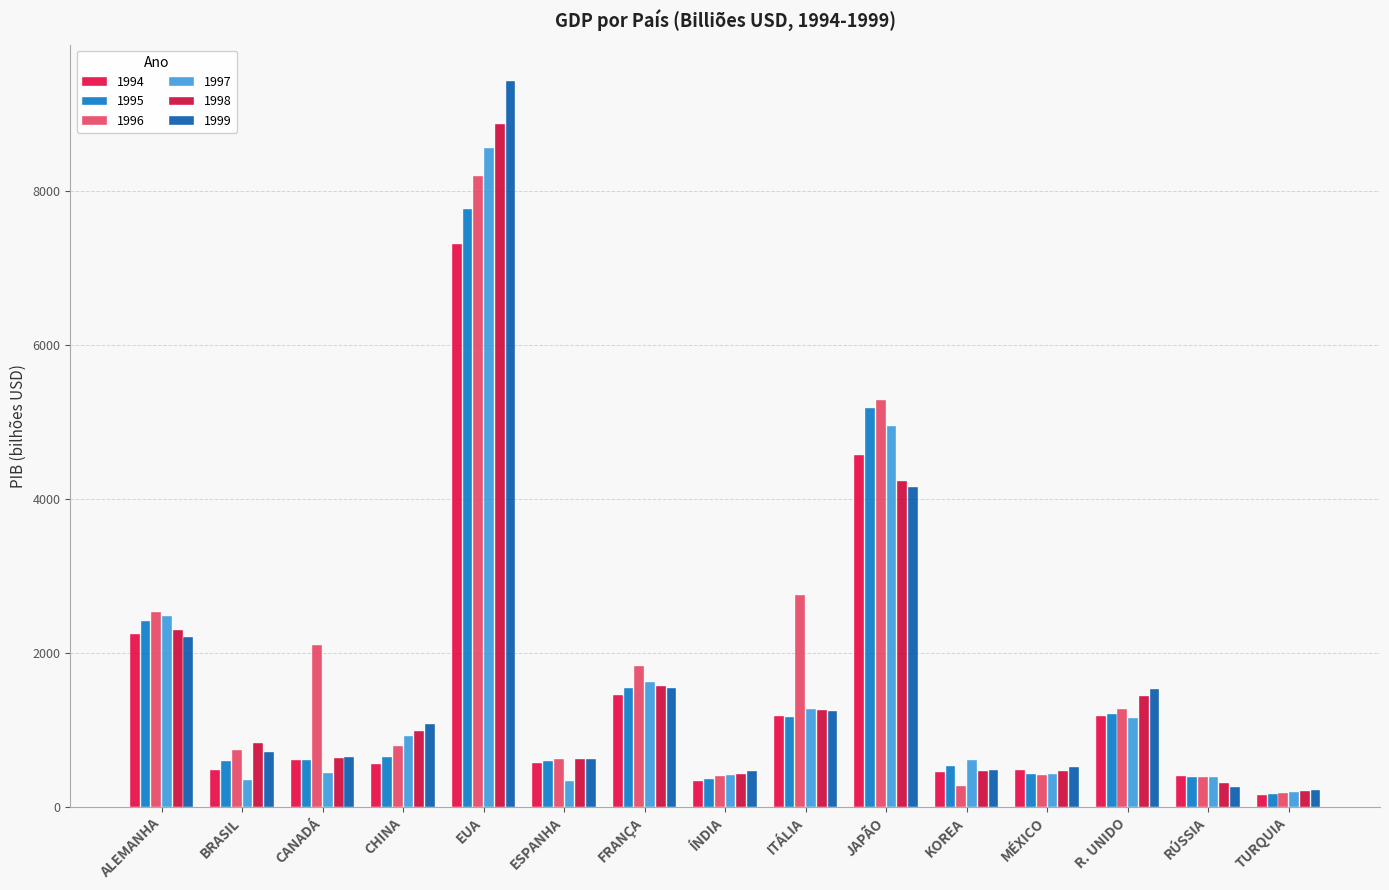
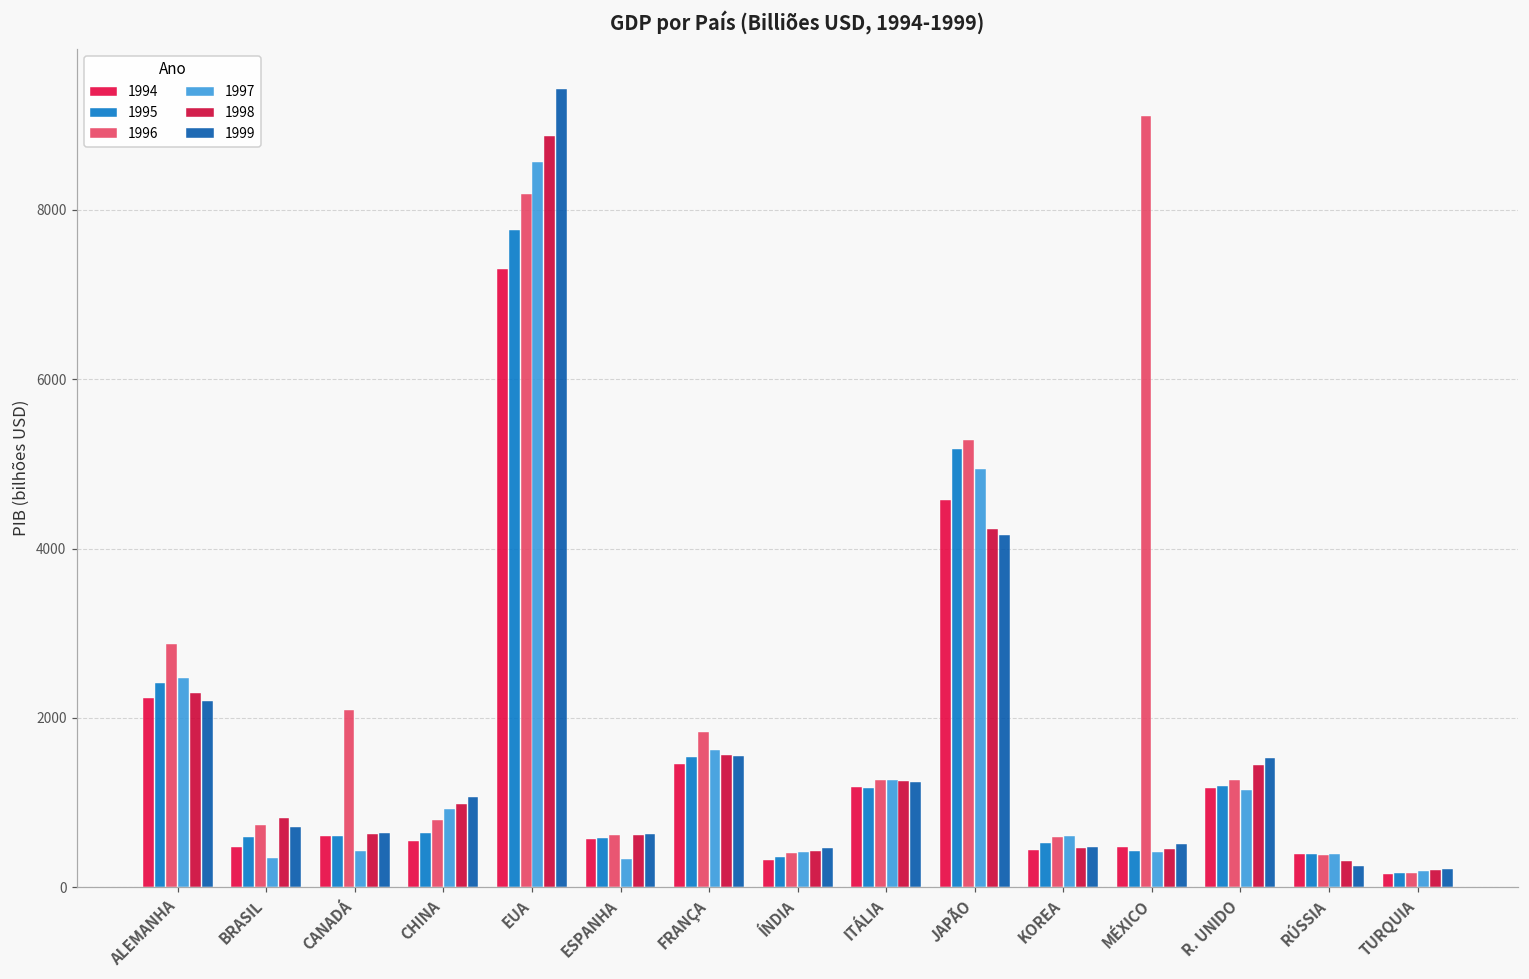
1996, ALEMANHA: 2500 -> 2900
1996, ITÁLIA: 2800 -> 1300
1996, KOREA: 300 -> 600
1996, MÉXICO: 400 -> 9100
